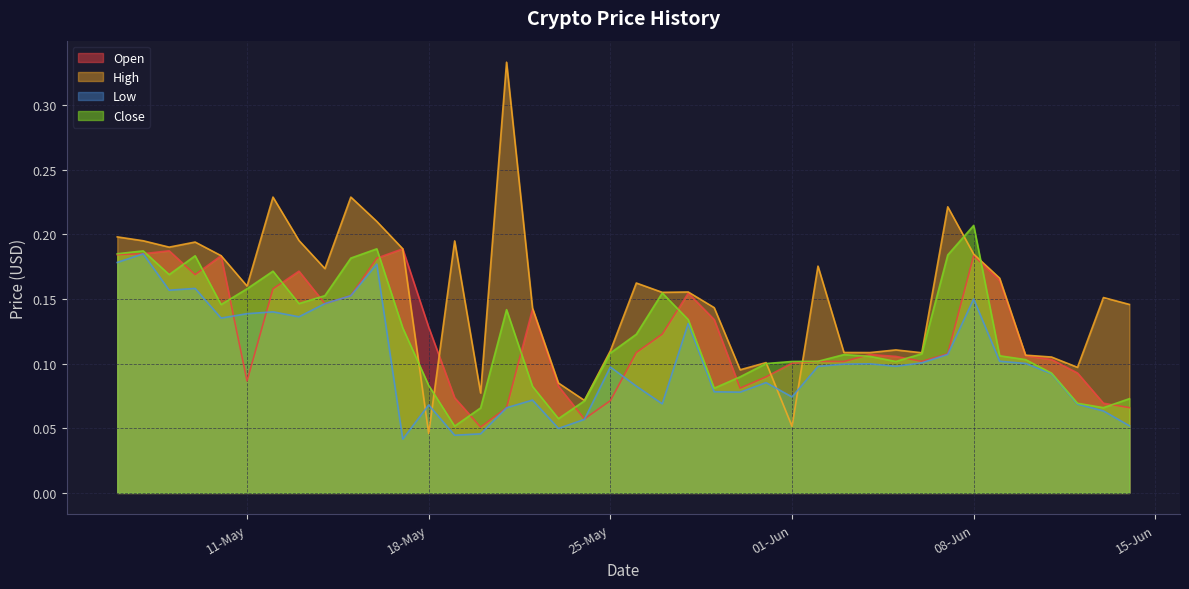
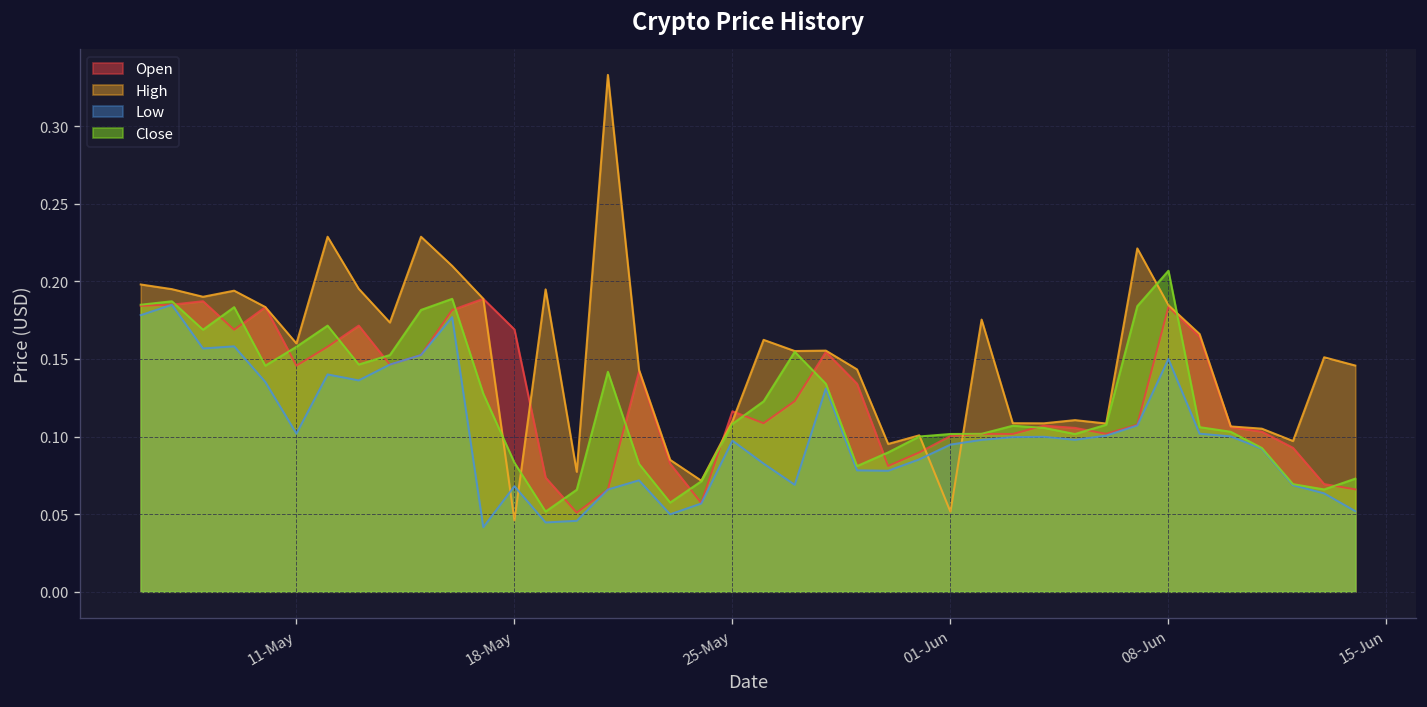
Open, 11-May: 0.087 -> 0.146
Low, 11-May: 0.139 -> 0.102
Open, 18-May: 0.128 -> 0.169
Open, 25-May: 0.071 -> 0.116
Low, 01-Jun: 0.074 -> 0.095
